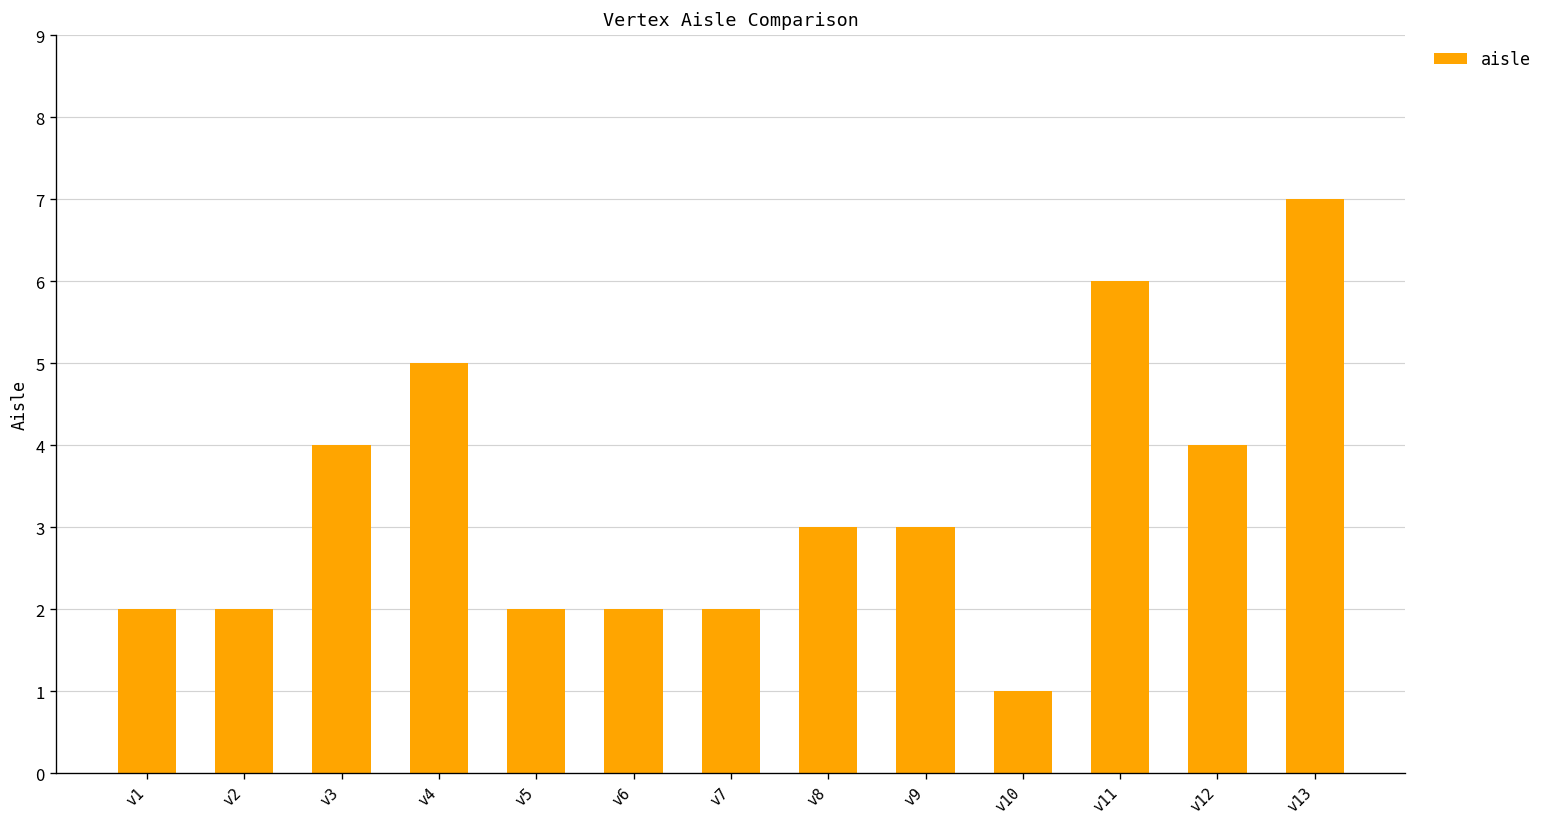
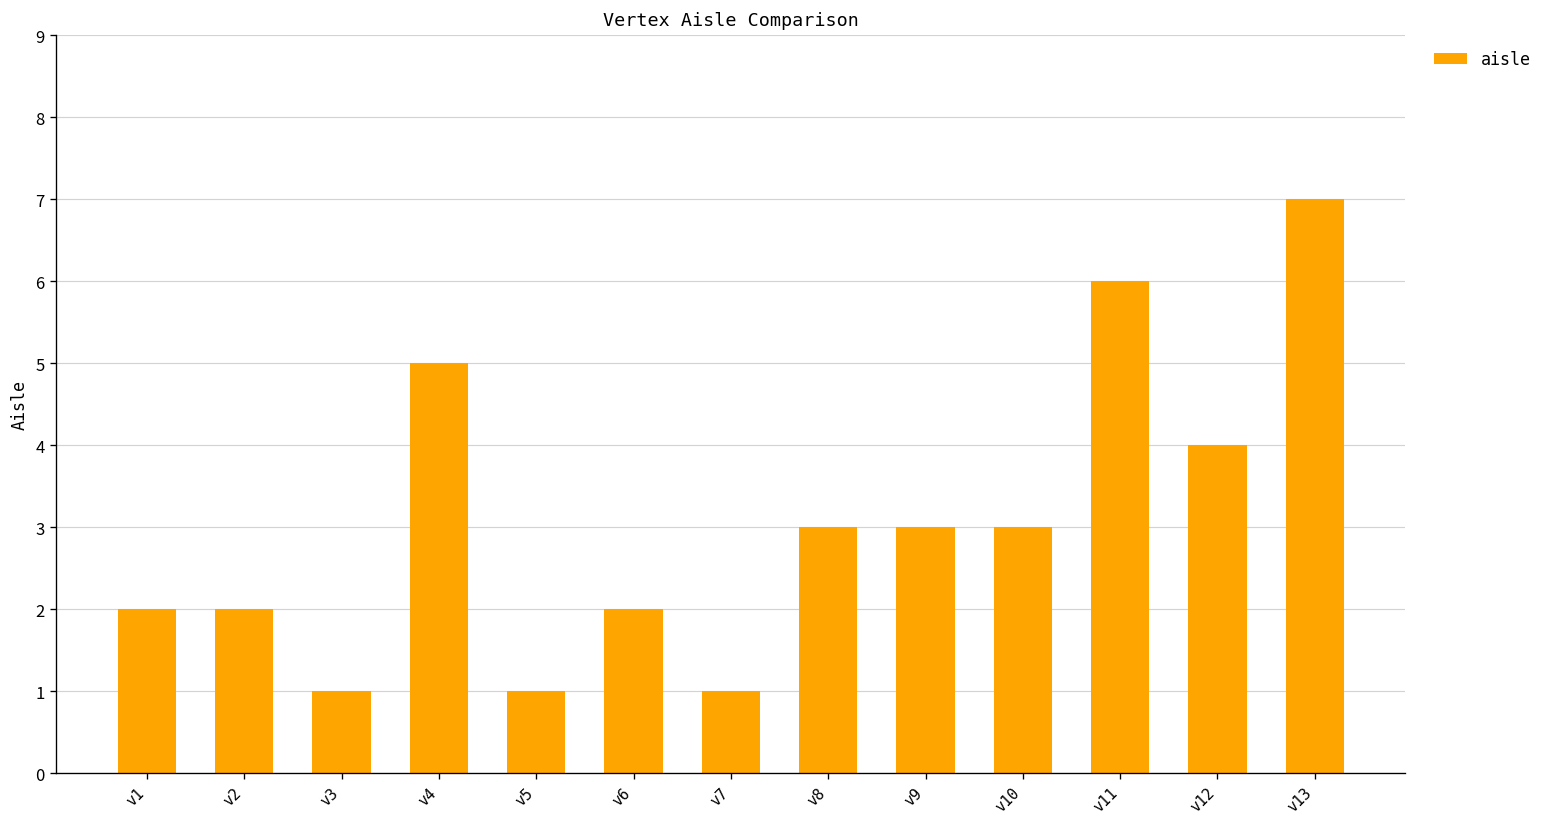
v3: 4 -> 1
v5: 2 -> 1
v7: 2 -> 1
v10: 1 -> 3
